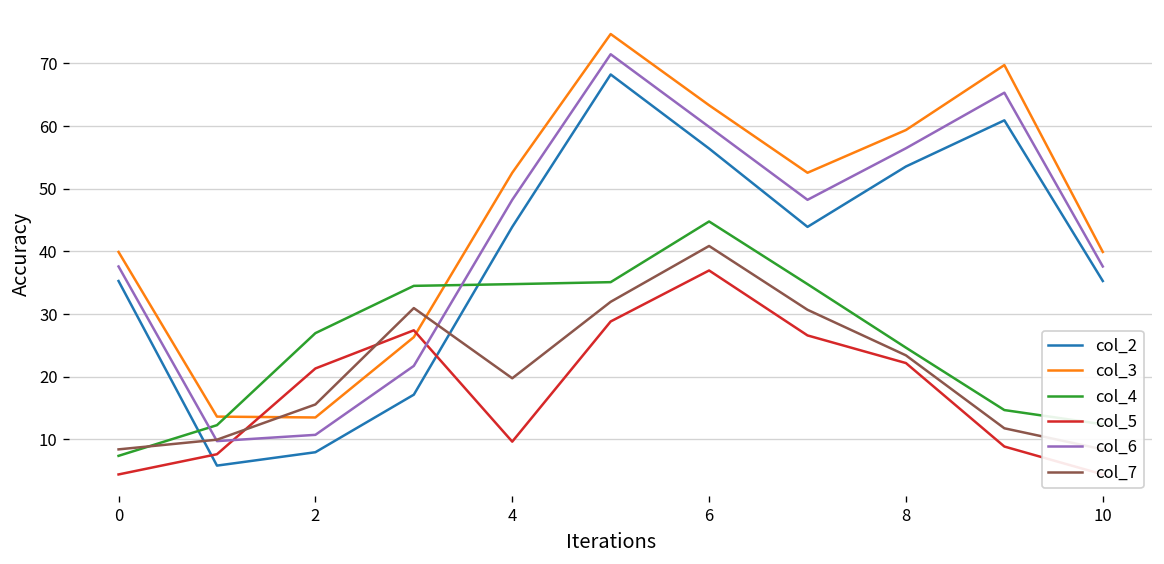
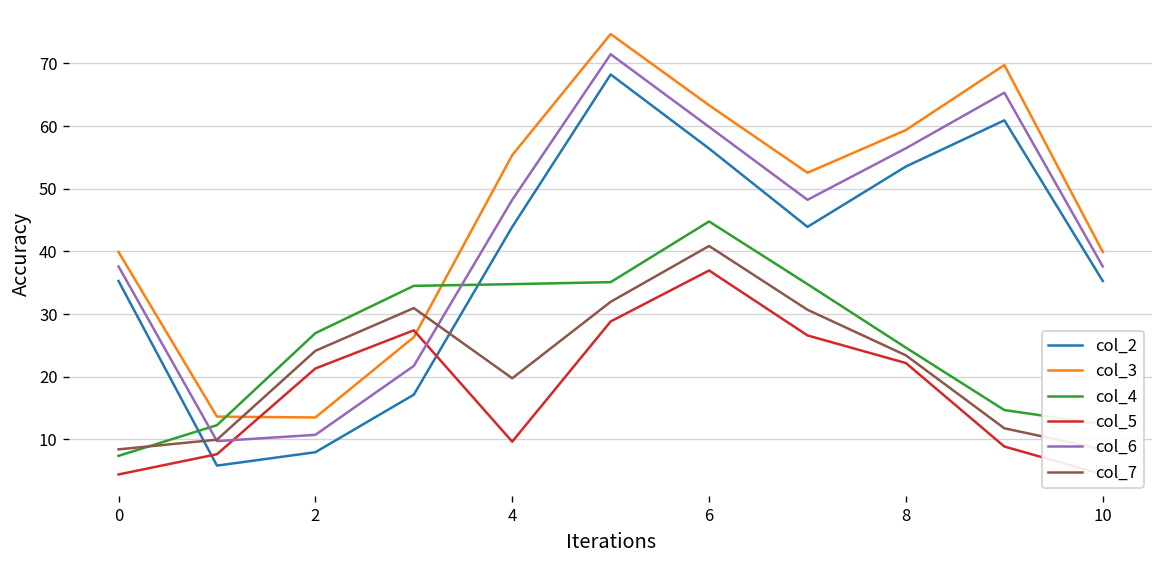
col_7, 2: 16 -> 24
col_3, 4: 53 -> 55
